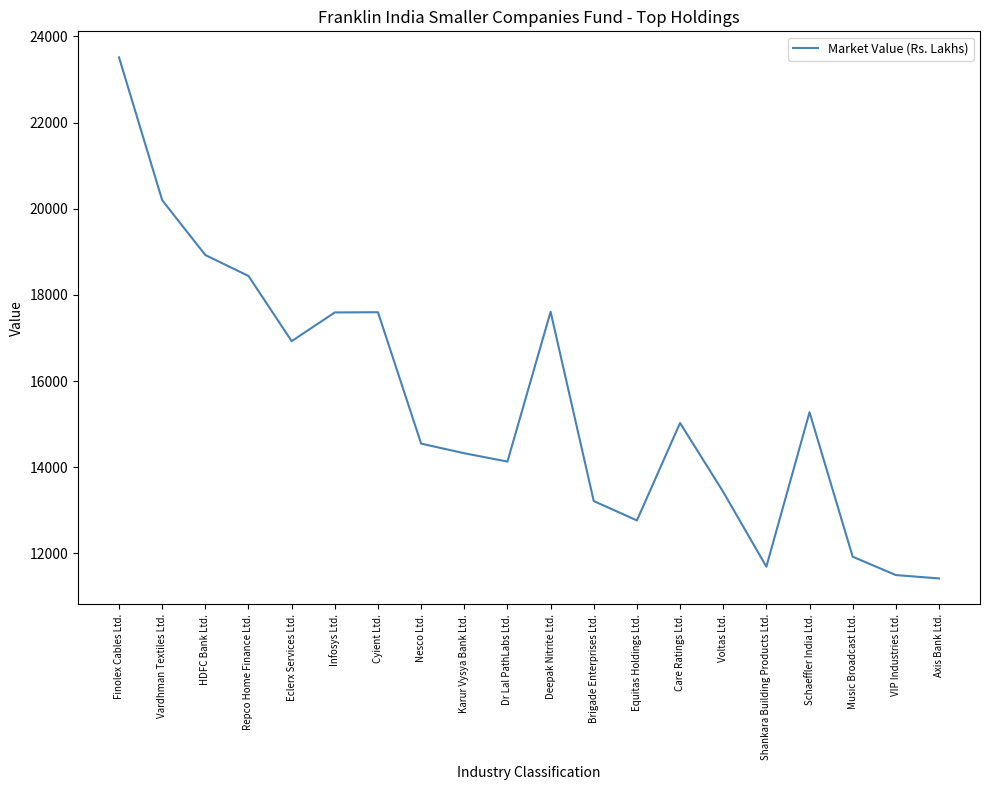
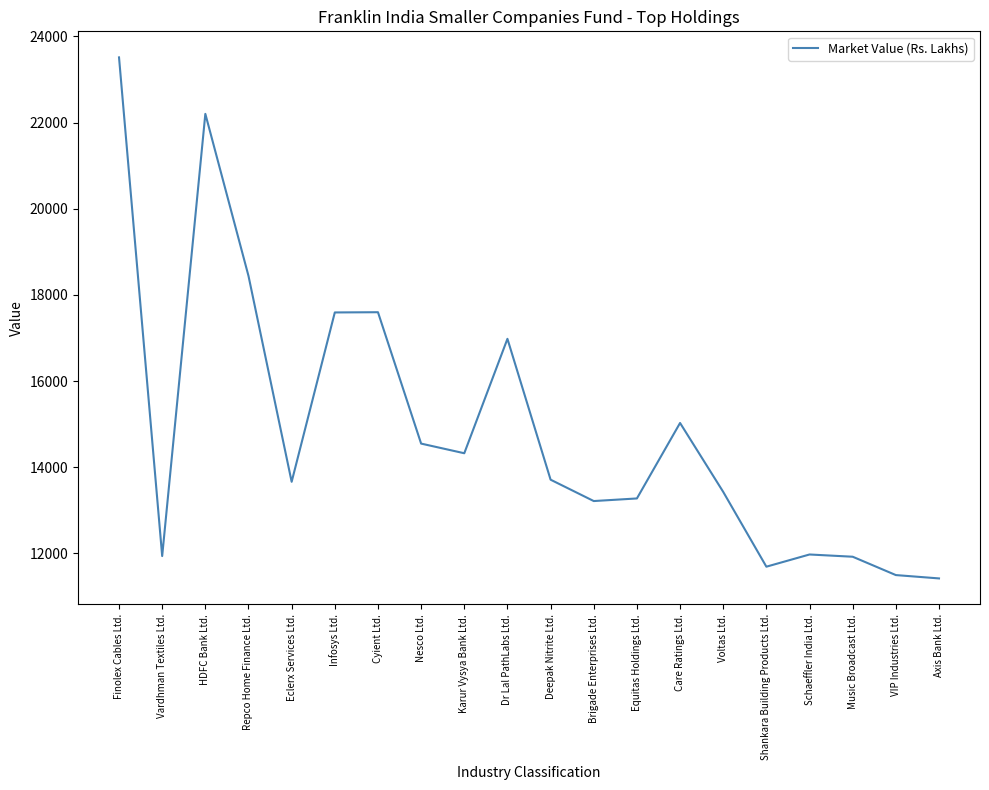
Vardhman Textiles Ltd.: 20200 -> 11900
HDFC Bank Ltd.: 18900 -> 22200
Eclerx Services Ltd.: 16900 -> 13700
Dr Lal PathLabs Ltd.: 14100 -> 17000
Deepak Nitrite Ltd.: 17600 -> 13700
Equitas Holdings Ltd.: 12800 -> 13300
Schaeffler India Ltd.: 15300 -> 12000
